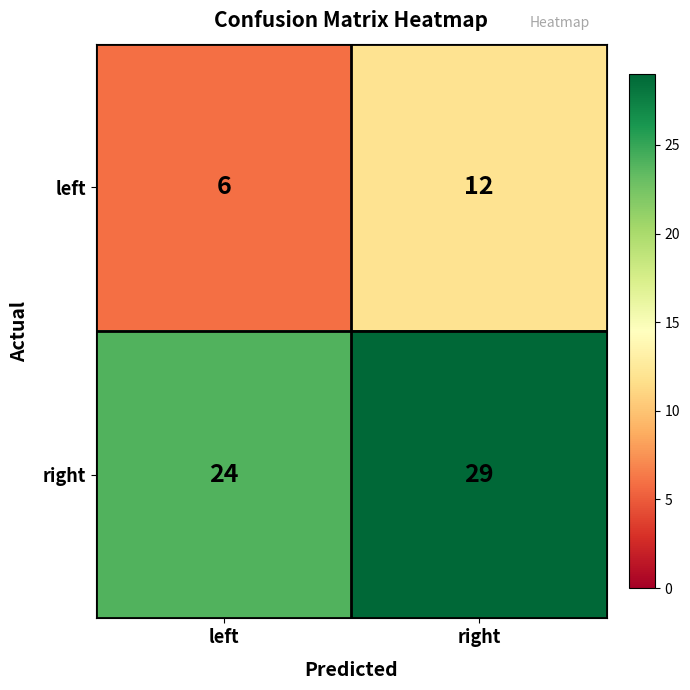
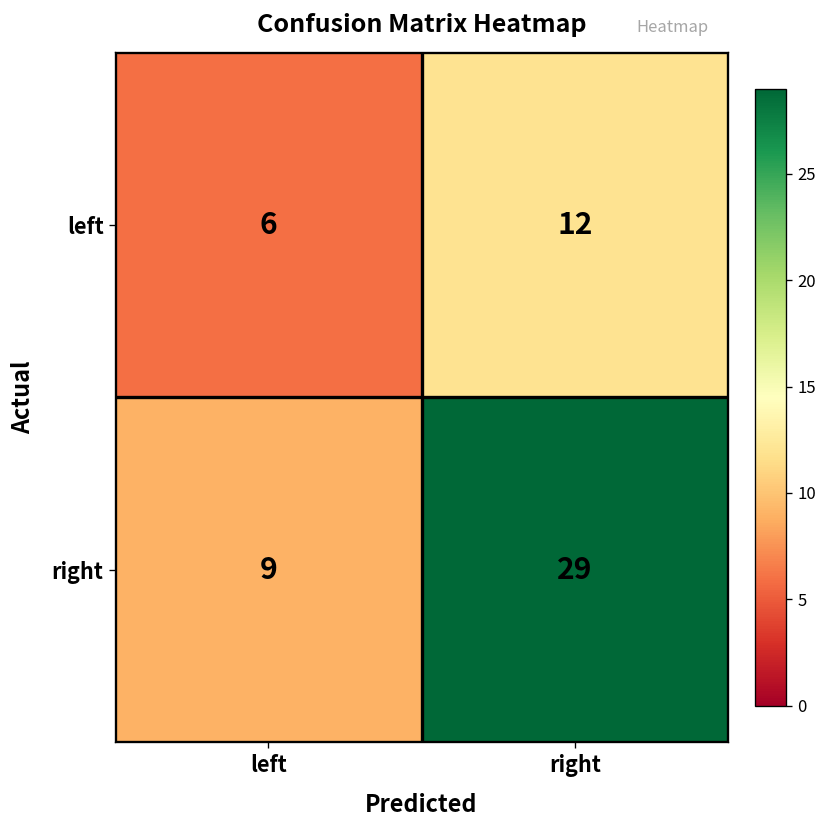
right, left: 24 -> 9
